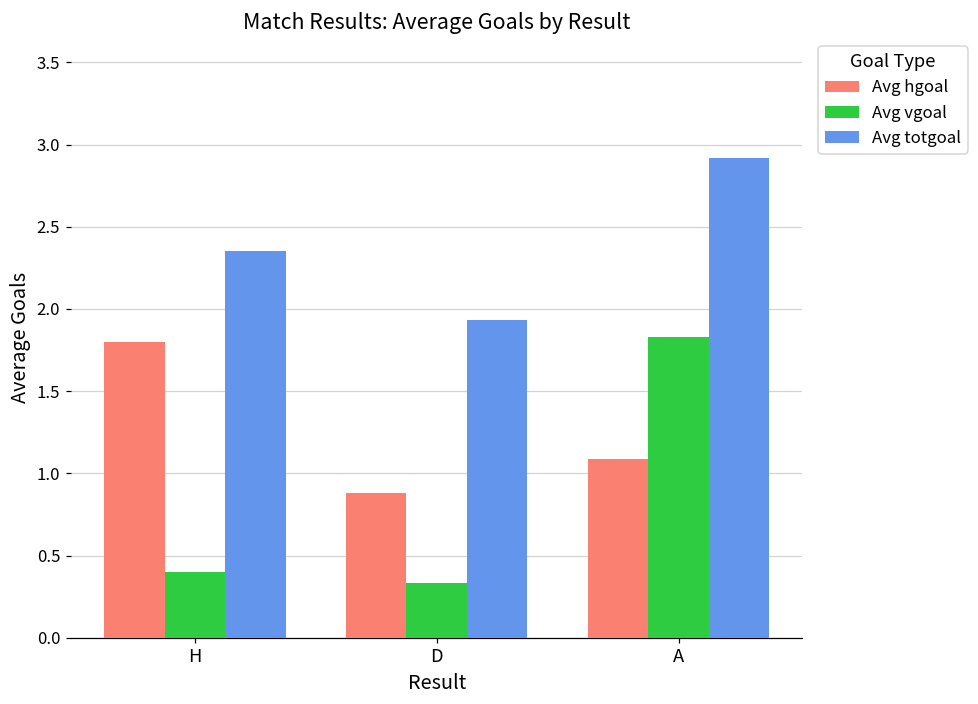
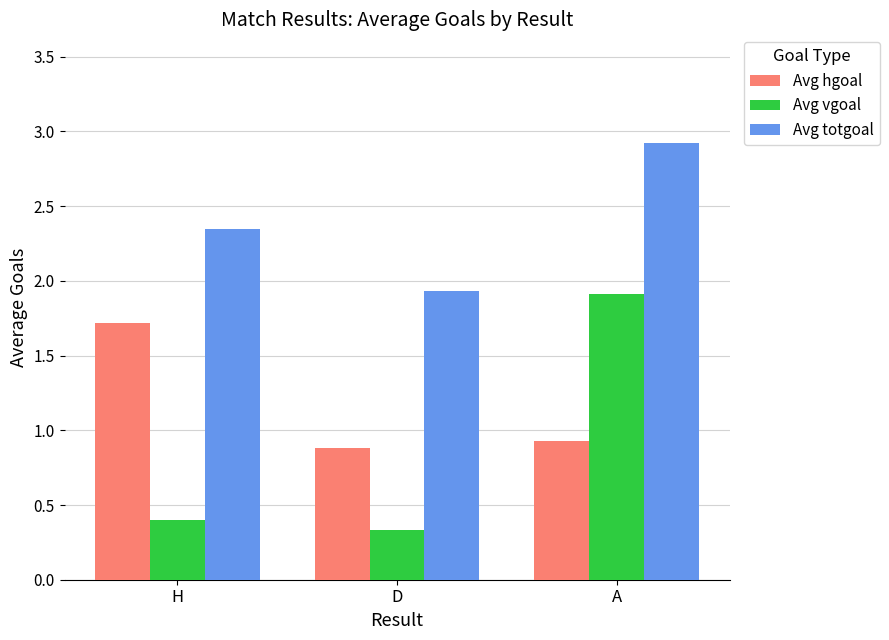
Avg hgoal, H: 1.80 -> 1.72
Avg hgoal, A: 1.09 -> 0.93
Avg vgoal, A: 1.83 -> 1.91
